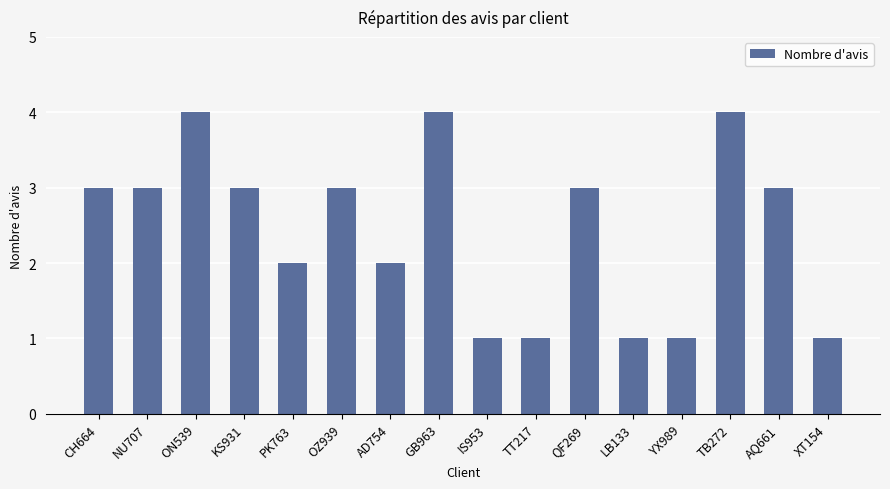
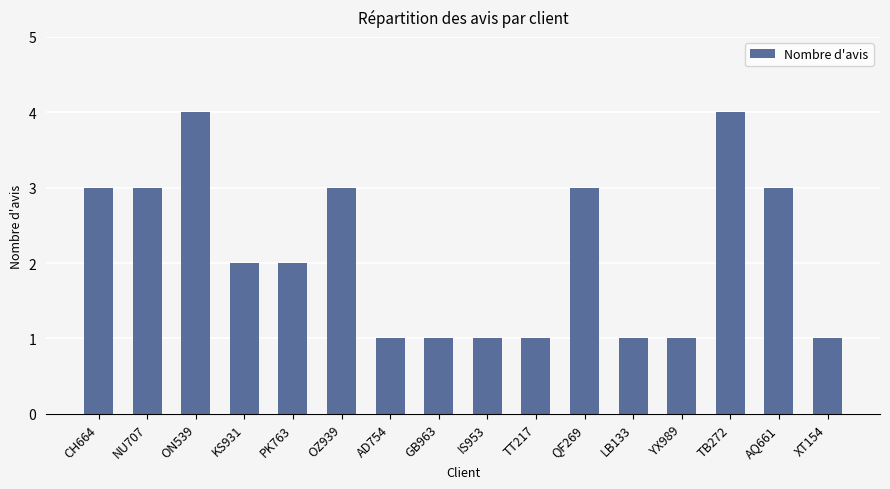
KS931: 3 -> 2
AD754: 2 -> 1
GB963: 4 -> 1
